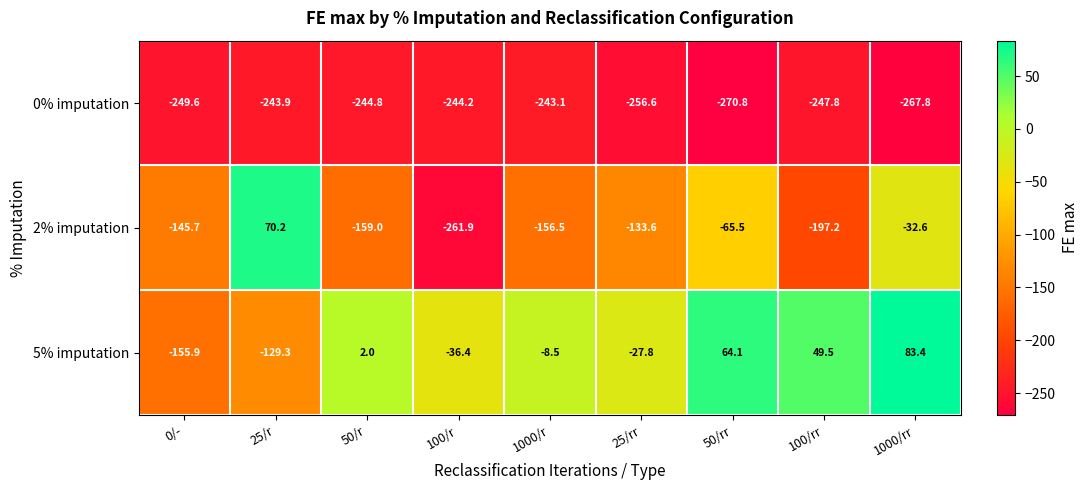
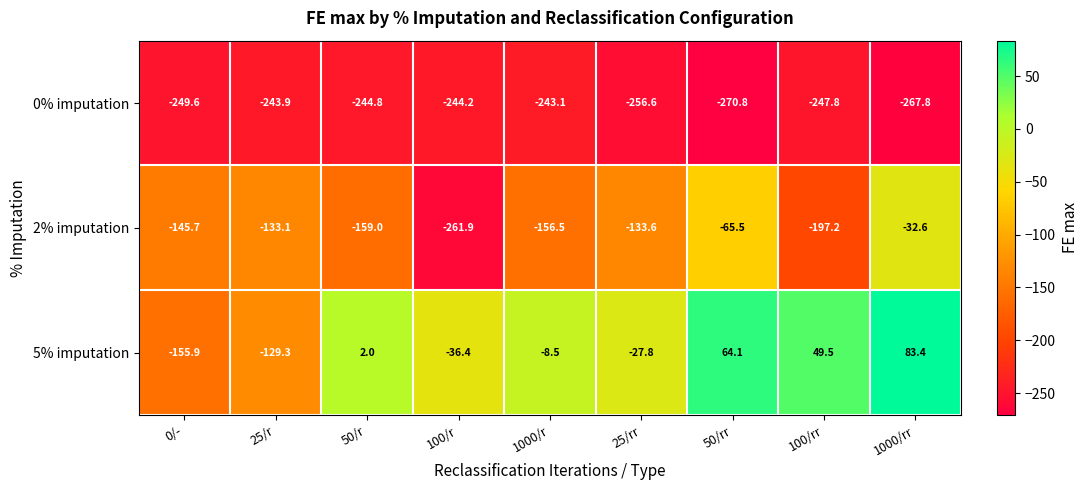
2% imputation, 25/r: 70.2 -> -133.1
